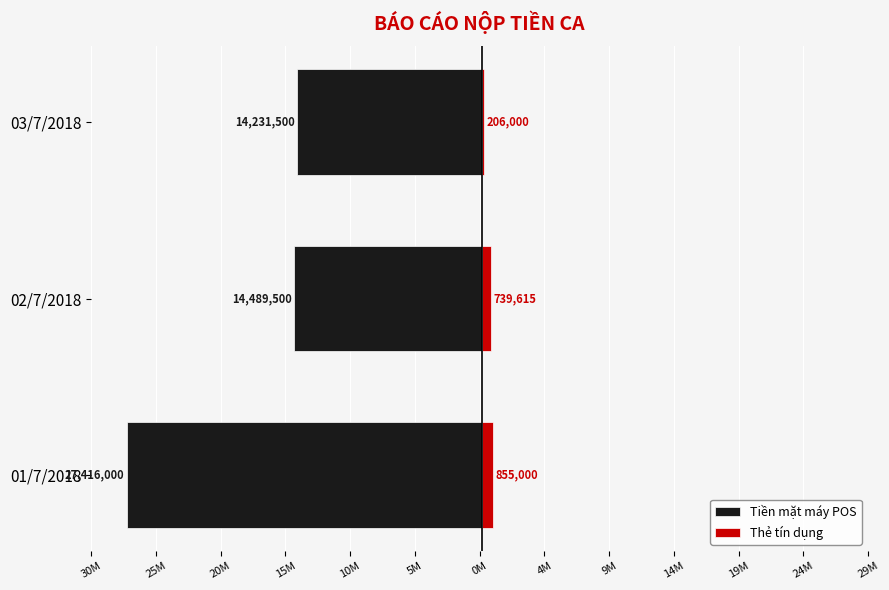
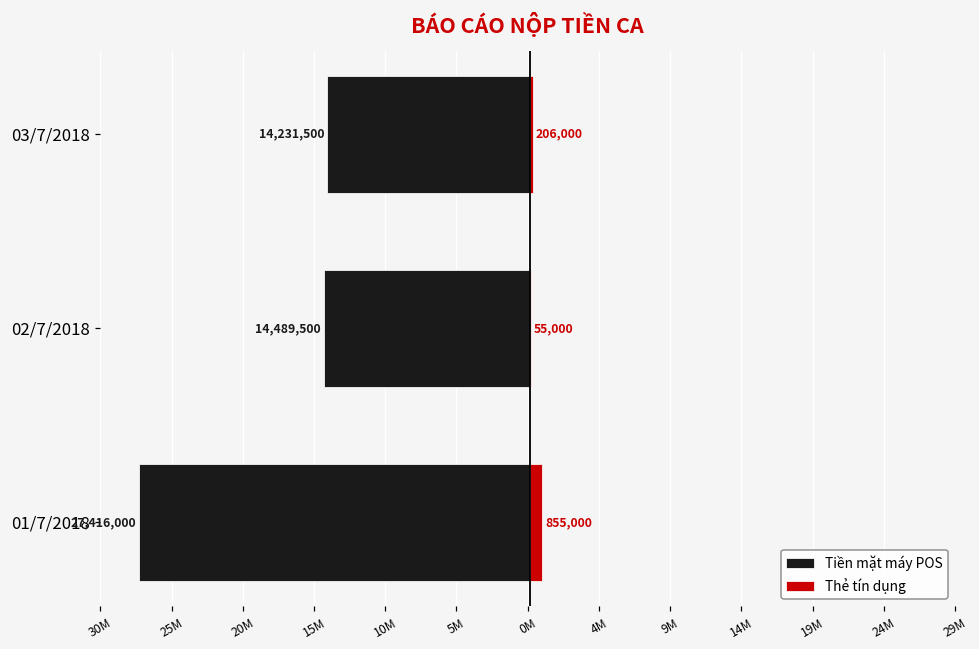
Thẻ tín dụng, 02/7/2018: 739,615 -> 55,000
